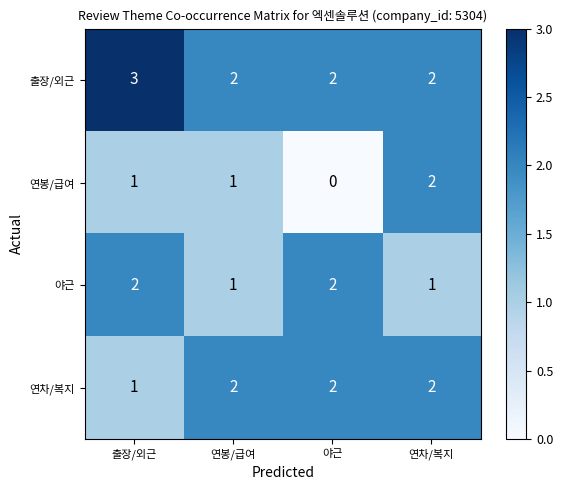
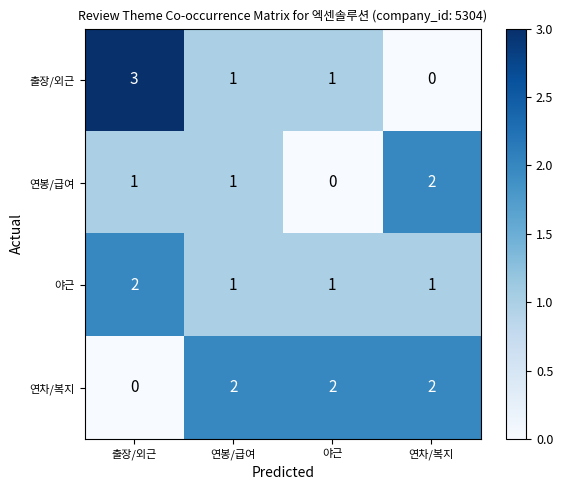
출장/외근, 연봉/급여: 2 -> 1
출장/외근, 야근: 2 -> 1
출장/외근, 연차/복지: 2 -> 0
야근, 야근: 2 -> 1
연차/복지, 출장/외근: 1 -> 0
